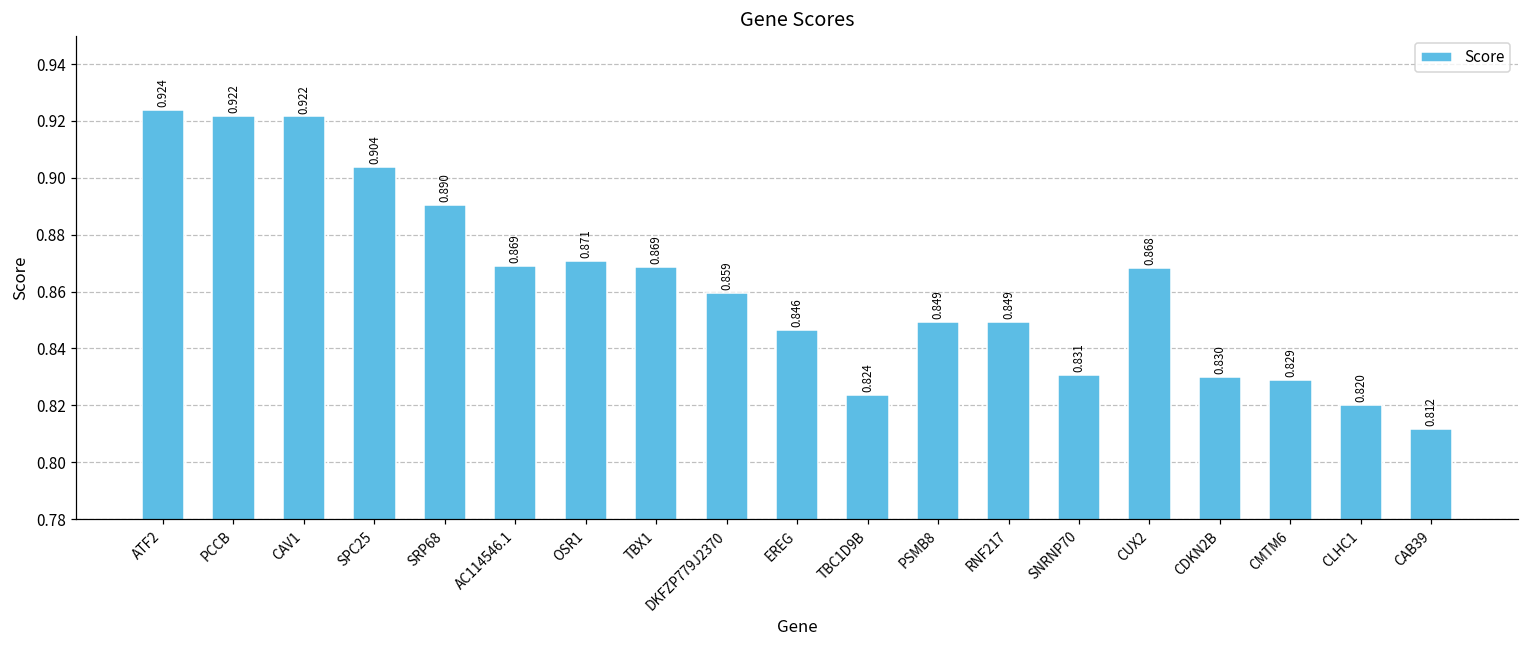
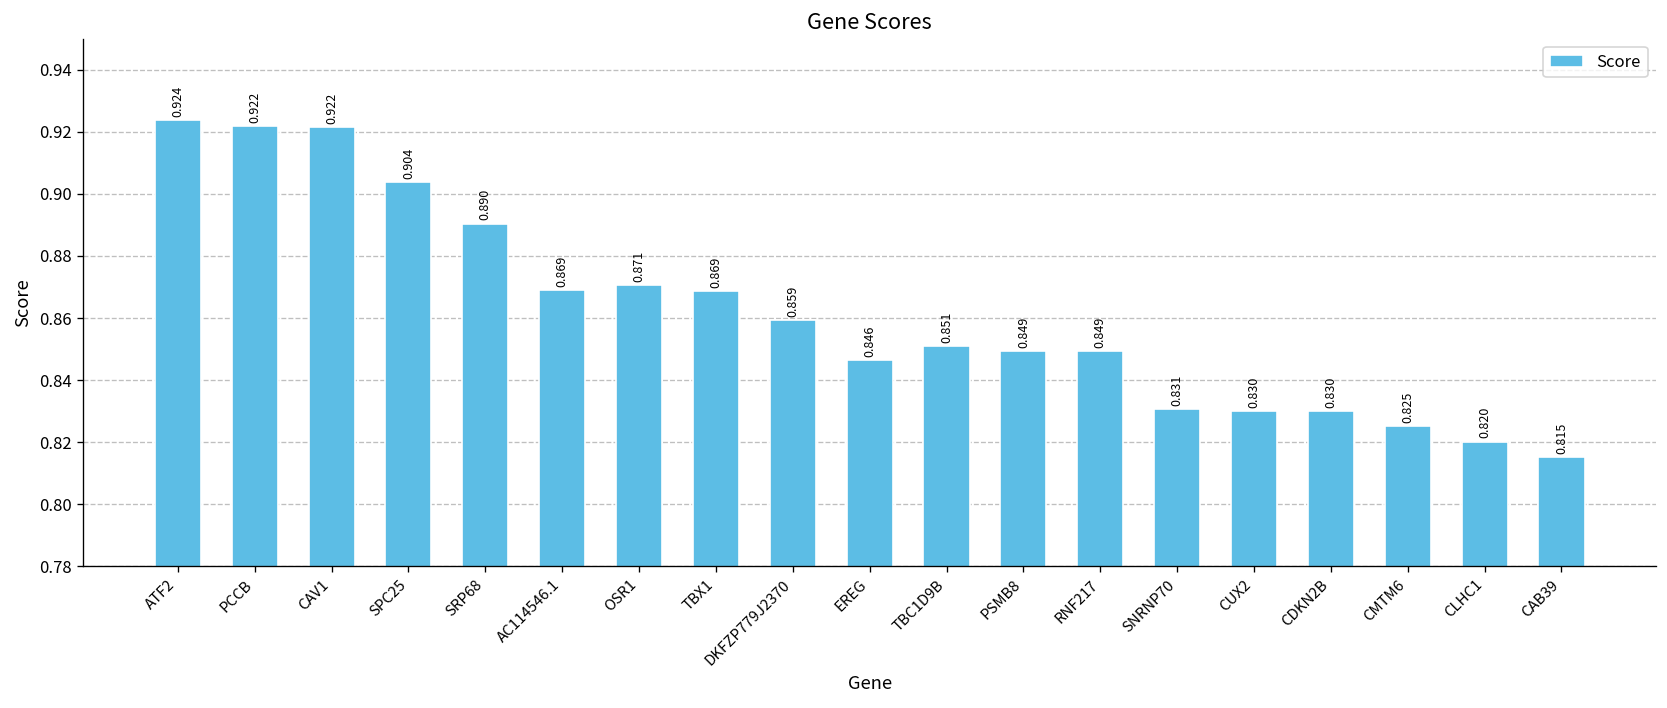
TBC1D9B: 0.824 -> 0.851
CUX2: 0.868 -> 0.830
CMTM6: 0.829 -> 0.825
CAB39: 0.812 -> 0.815
